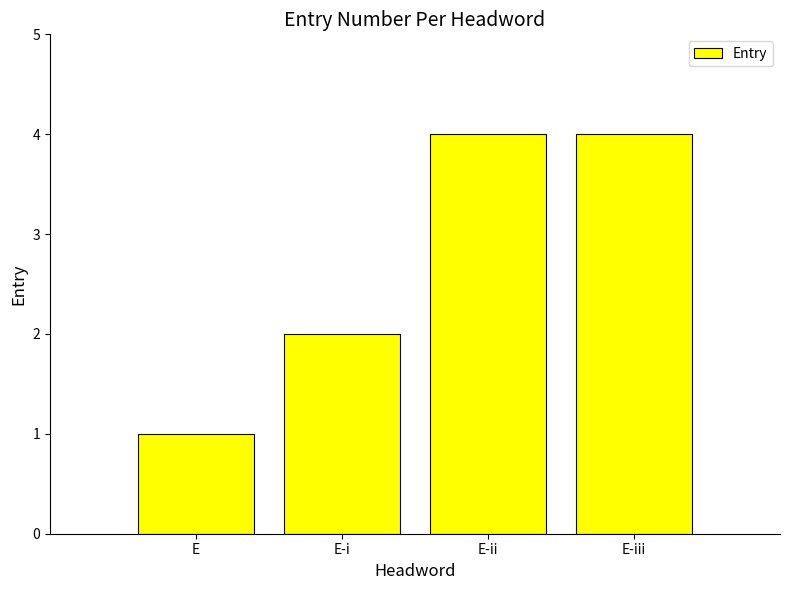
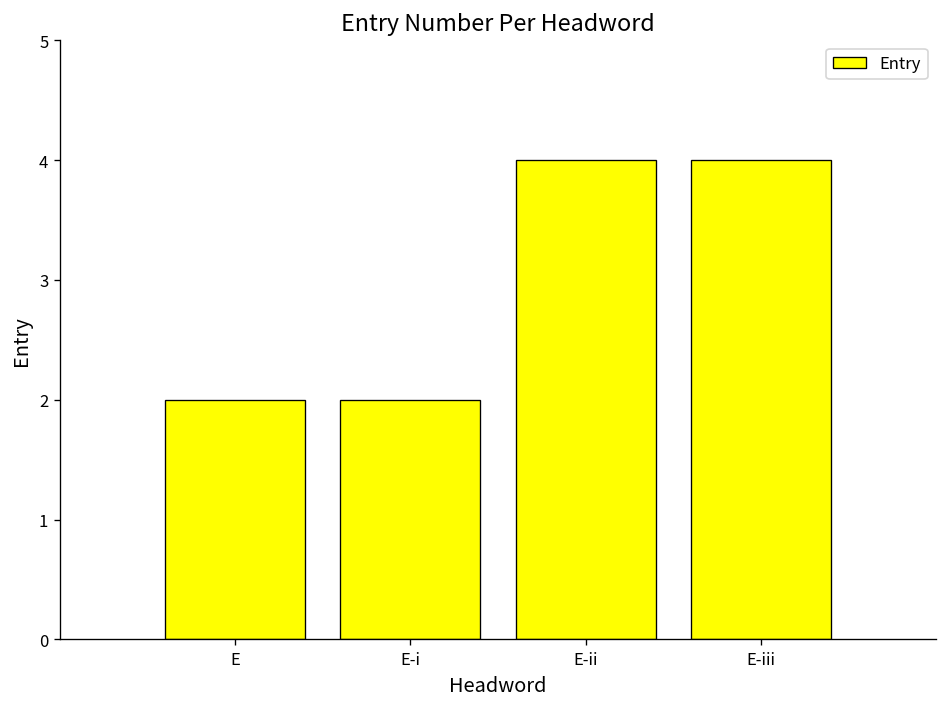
E: 1 -> 2
